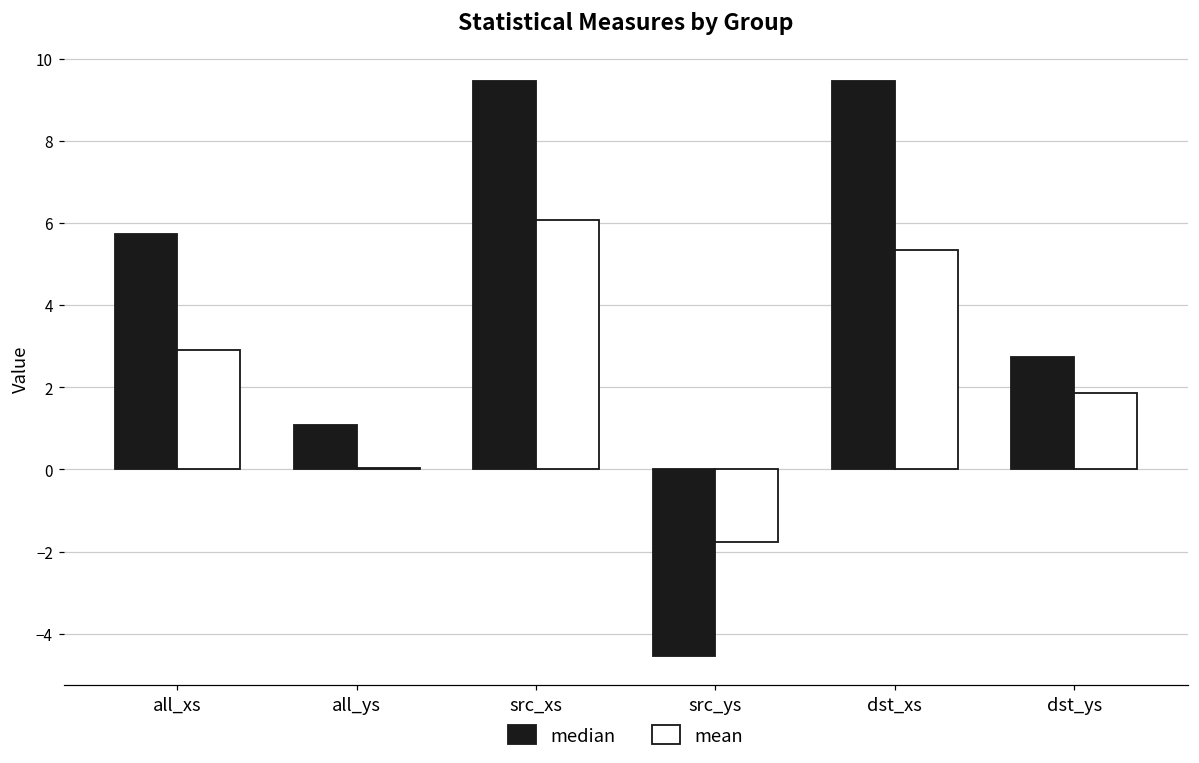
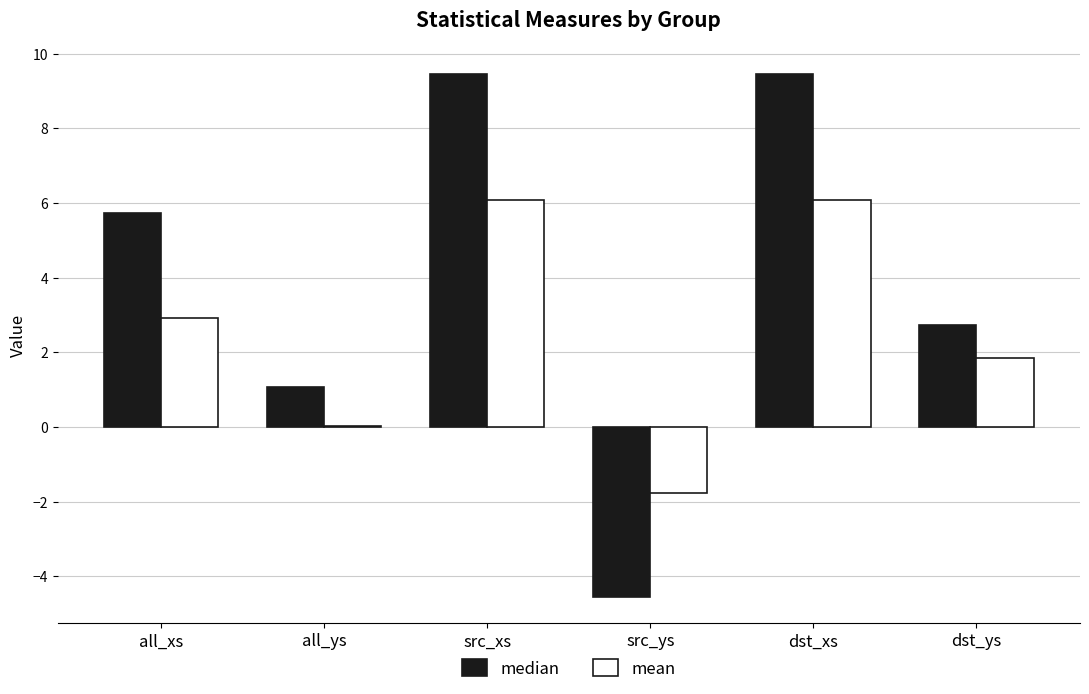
mean, dst_xs: 5.3 -> 6.1
